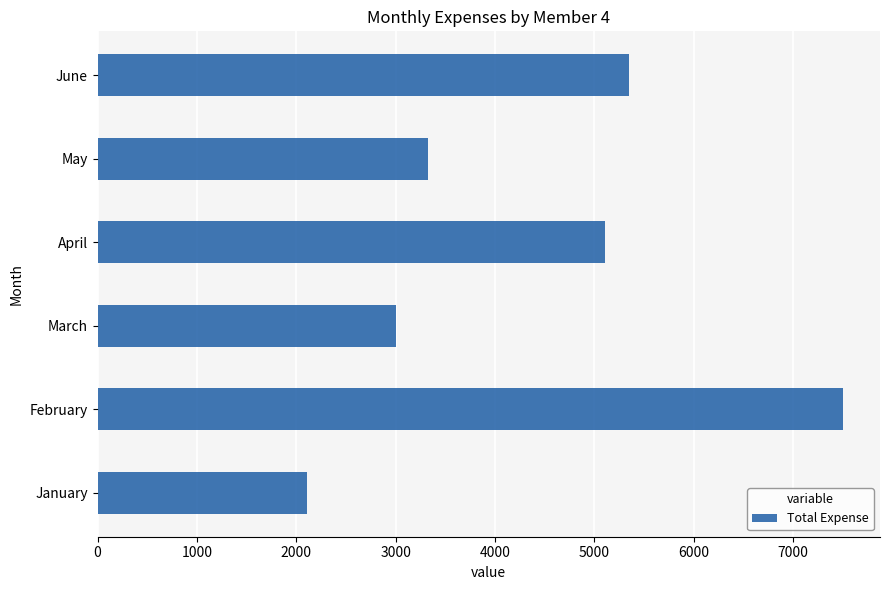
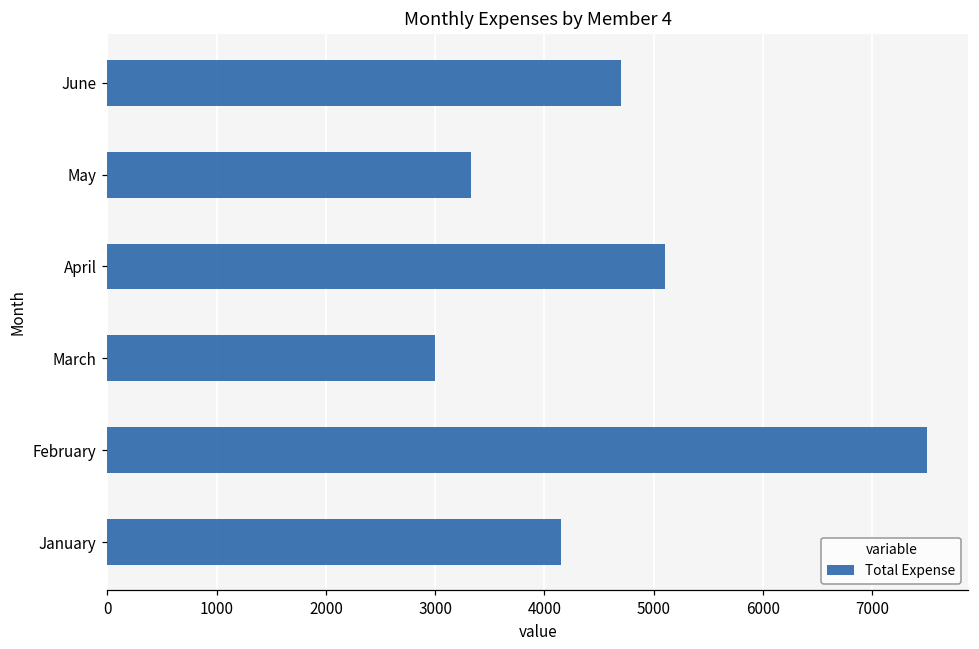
June: 5400 -> 4700
January: 2100 -> 4200
